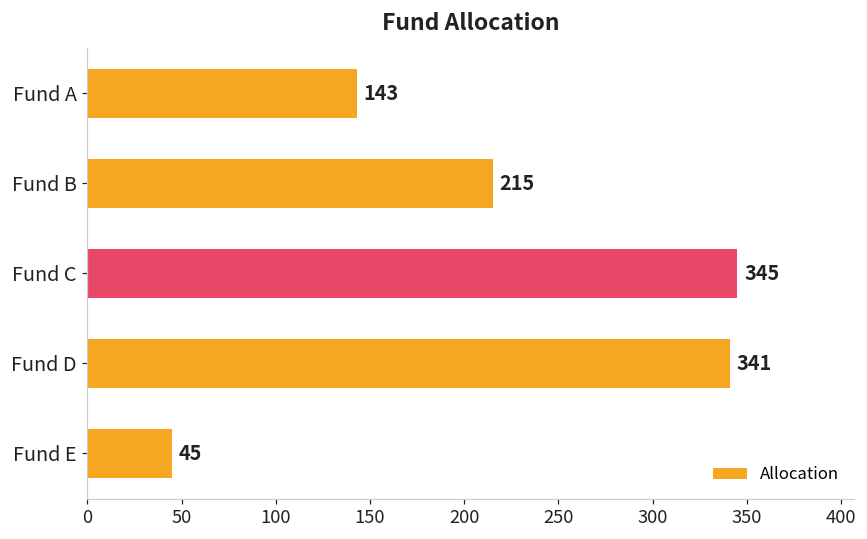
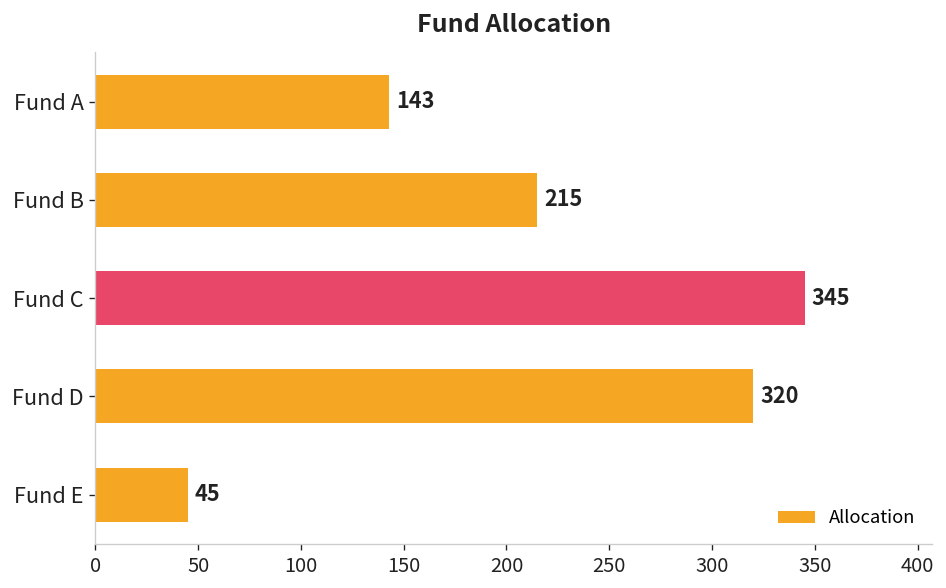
Fund D: 341 -> 320
